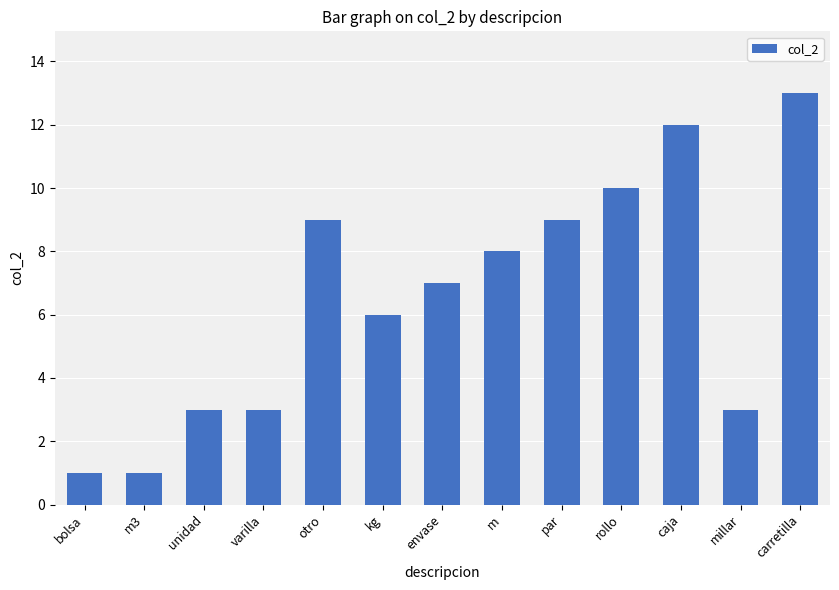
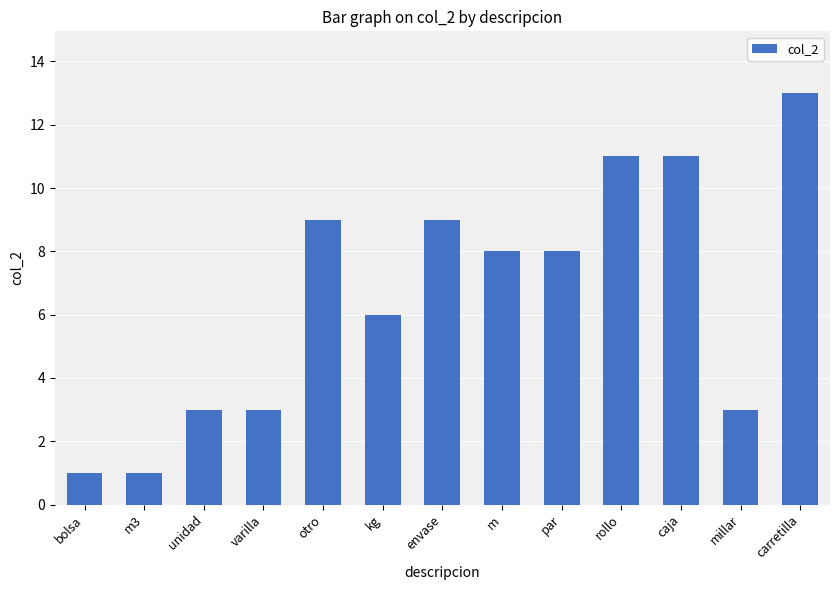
envase: 7 -> 9
par: 9 -> 8
rollo: 10 -> 11
caja: 12 -> 11
